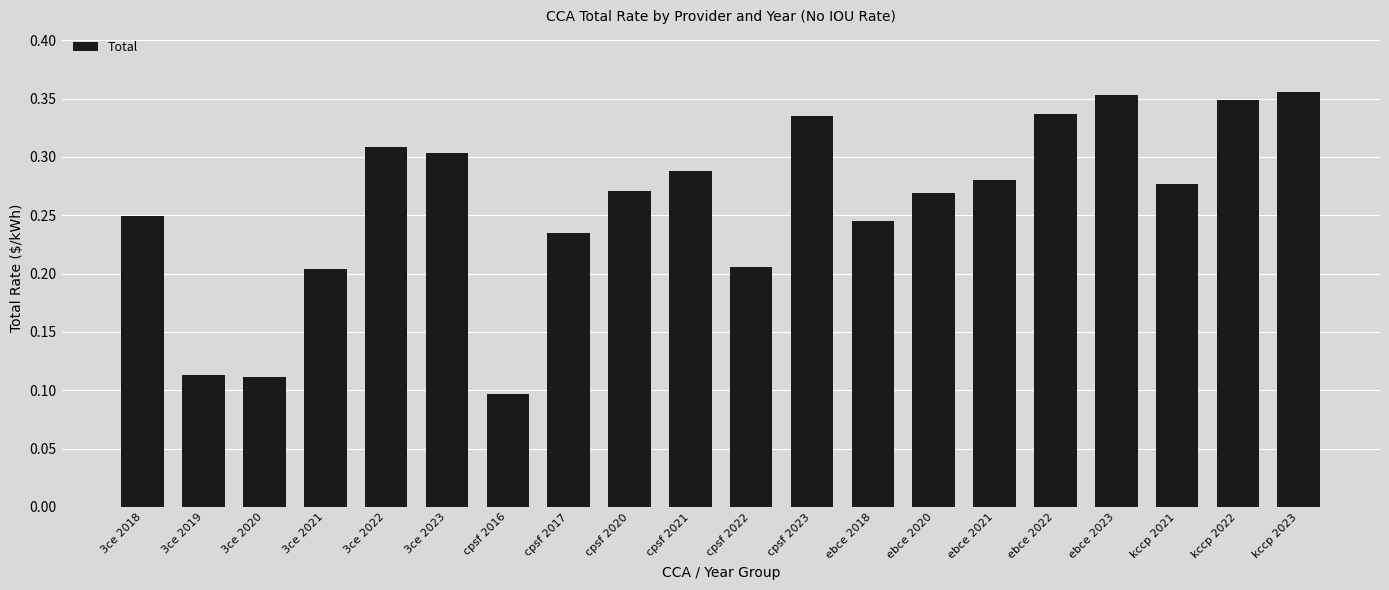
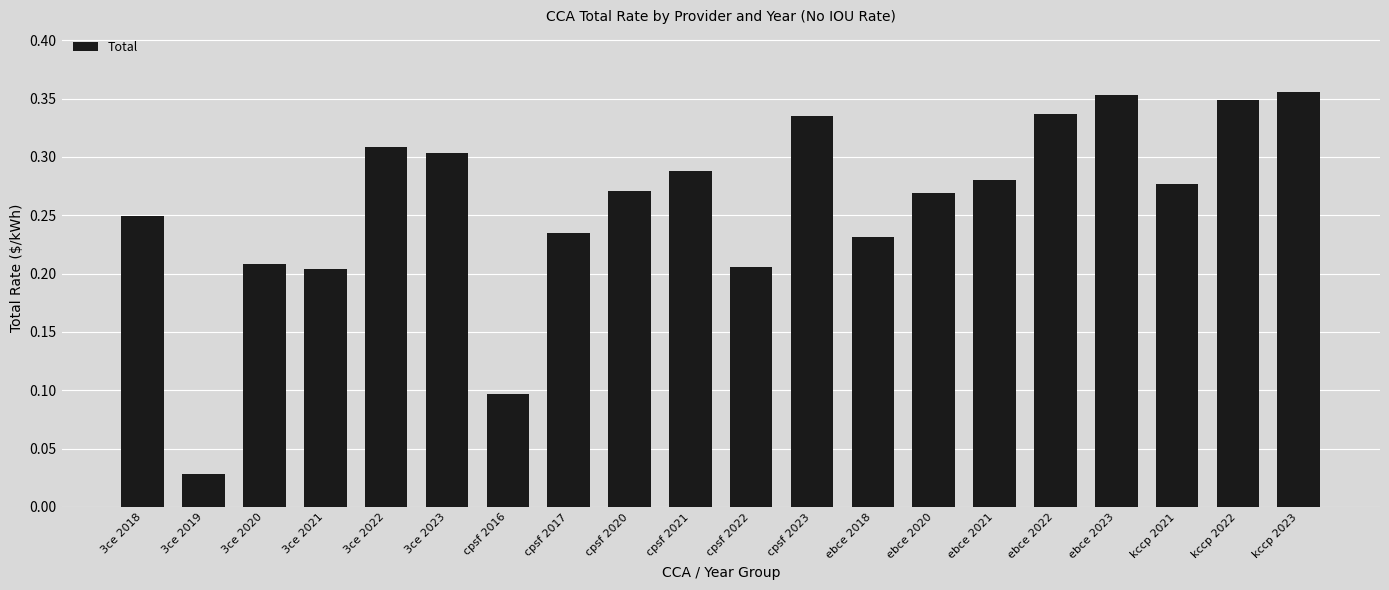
3ce 2019: 0.113 -> 0.028
3ce 2020: 0.112 -> 0.208
ebce 2018: 0.245 -> 0.231
